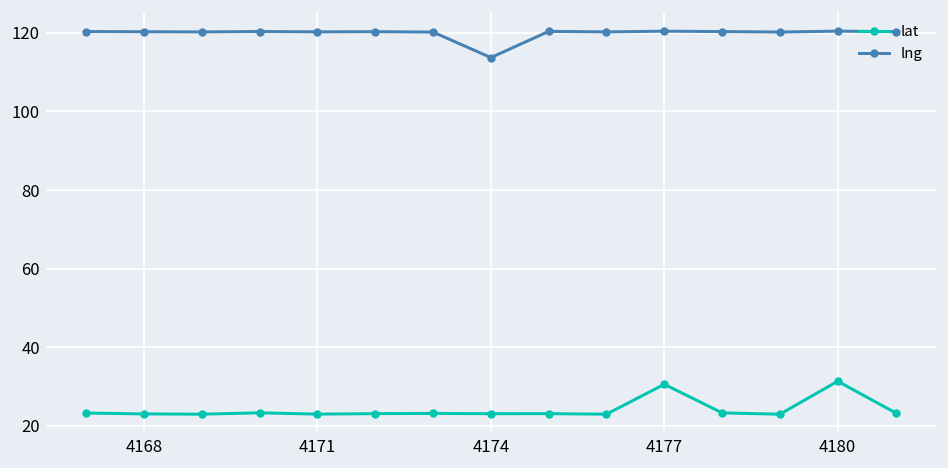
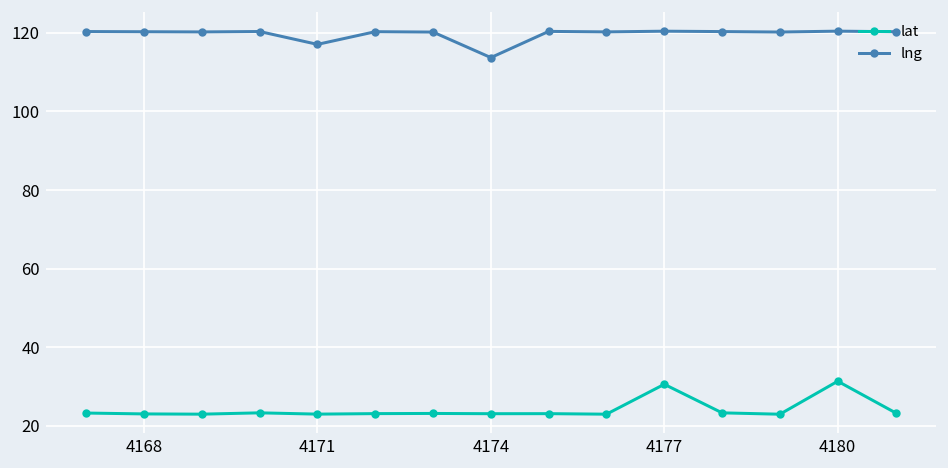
lng, 4171: 120 -> 117
